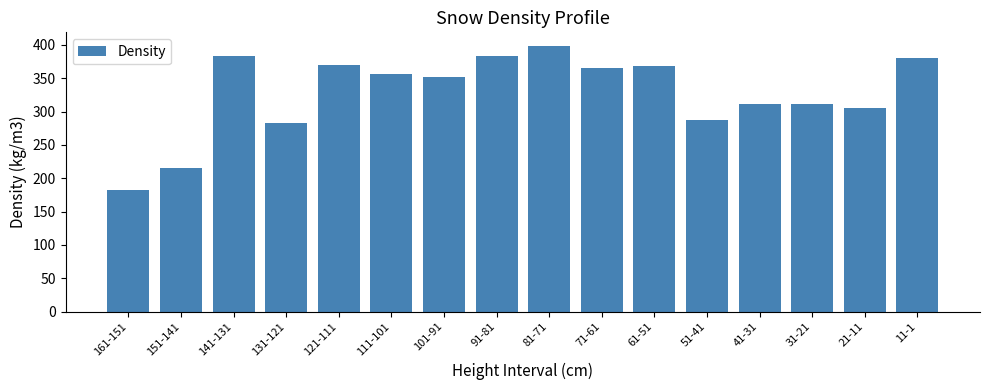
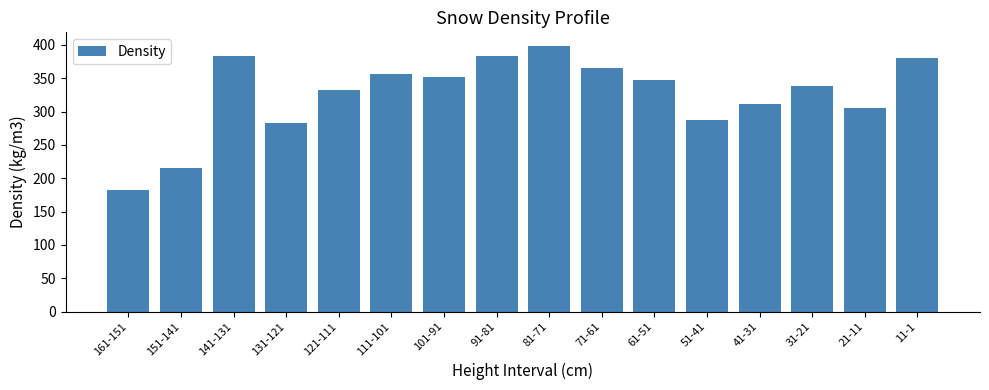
121-111: 370 -> 330
61-51: 370 -> 350
31-21: 310 -> 340
